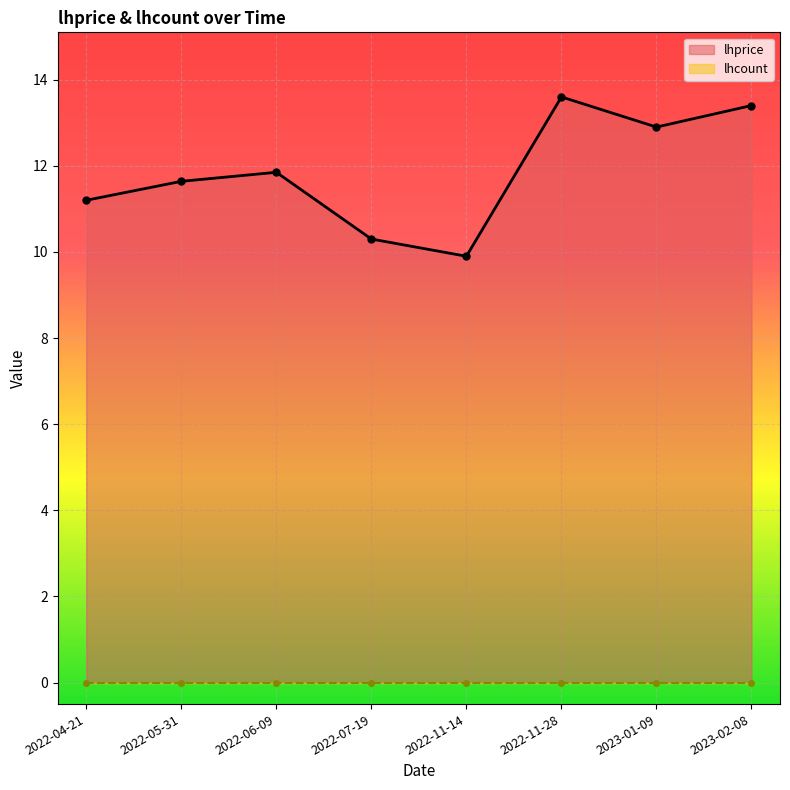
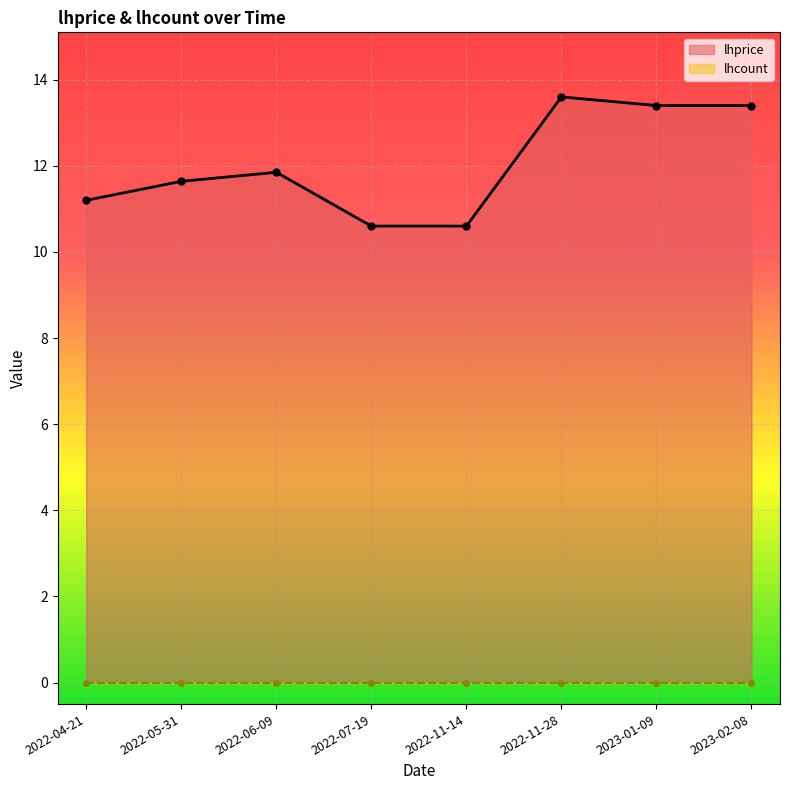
lhprice, 2022-07-19: 10.3 -> 10.6
lhprice, 2022-11-14: 9.9 -> 10.6
lhprice, 2023-01-09: 12.9 -> 13.4
